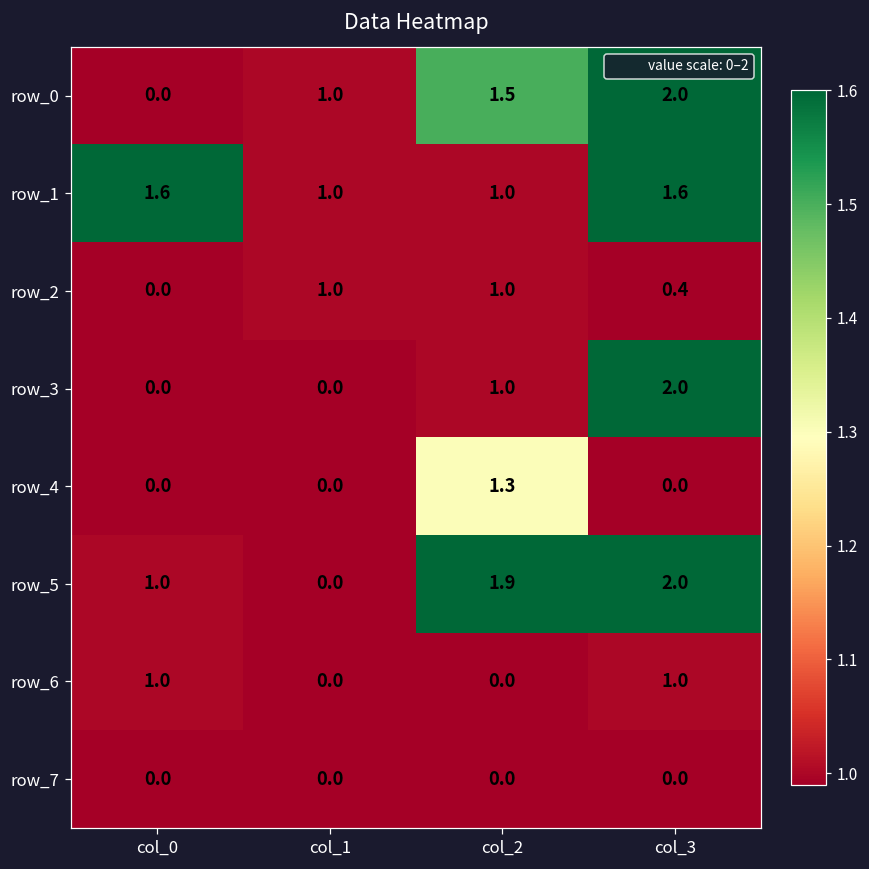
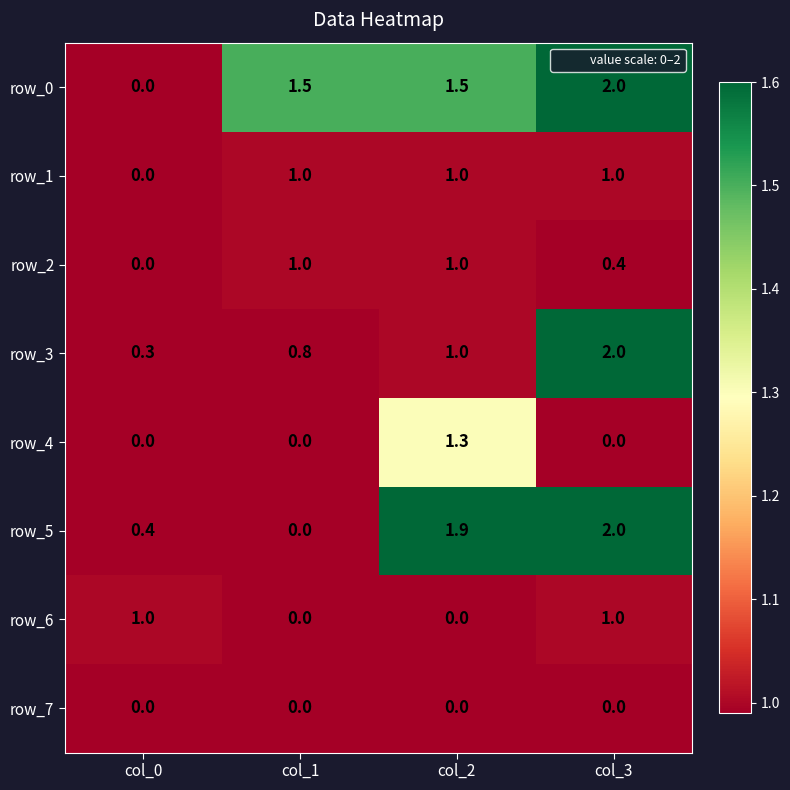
row_0, col_1: 1.0 -> 1.5
row_1, col_0: 1.6 -> 0.0
row_1, col_3: 1.6 -> 1.0
row_3, col_0: 0.0 -> 0.3
row_3, col_1: 0.0 -> 0.8
row_5, col_0: 1.0 -> 0.4
